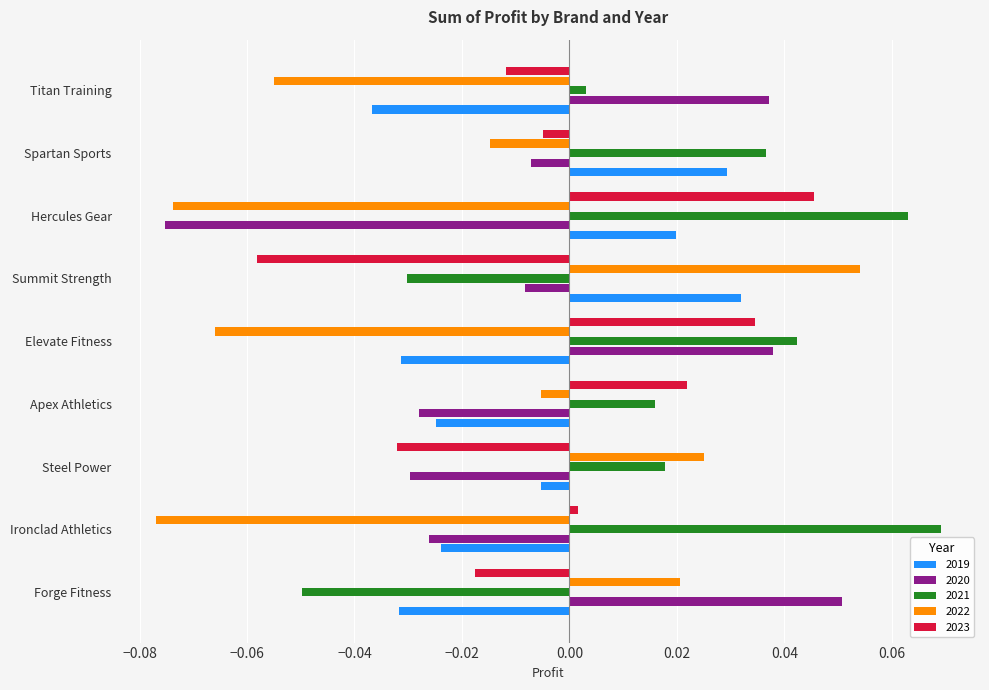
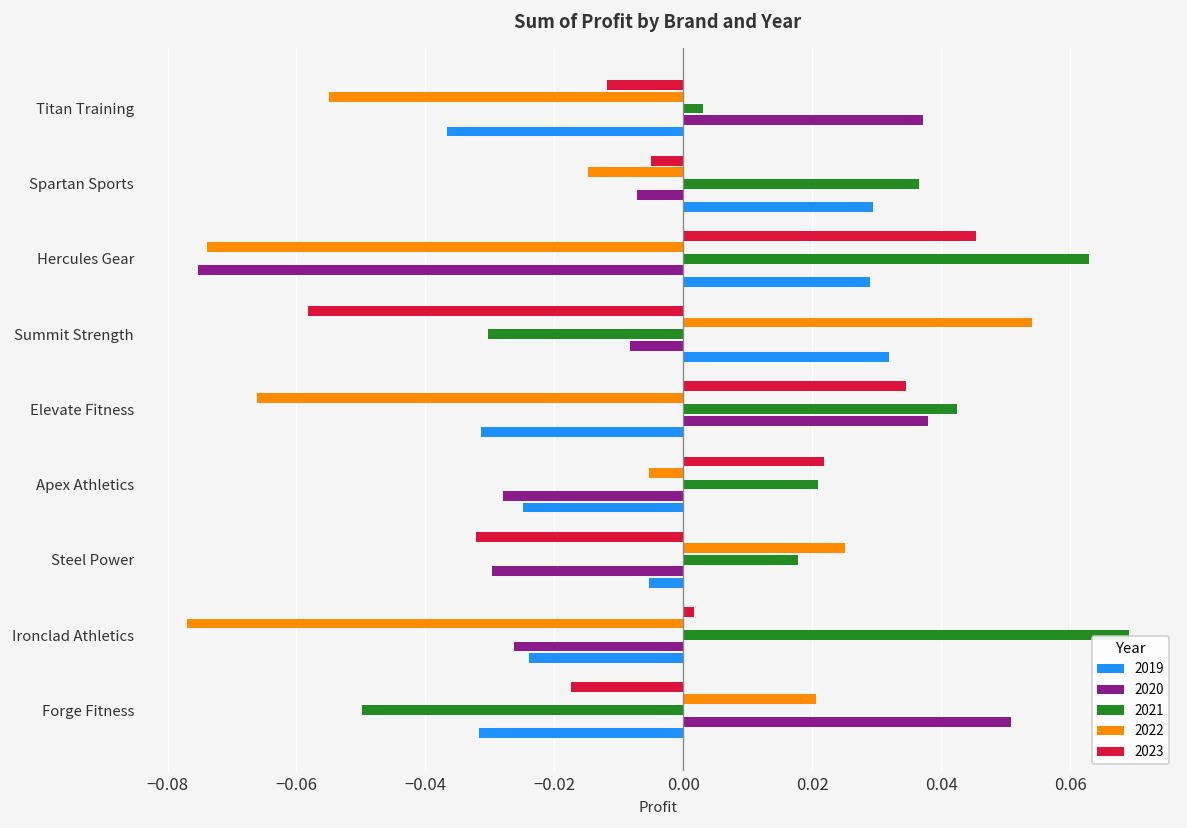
2019, Hercules Gear: 0.020 -> 0.029
2021, Apex Athletics: 0.016 -> 0.021
